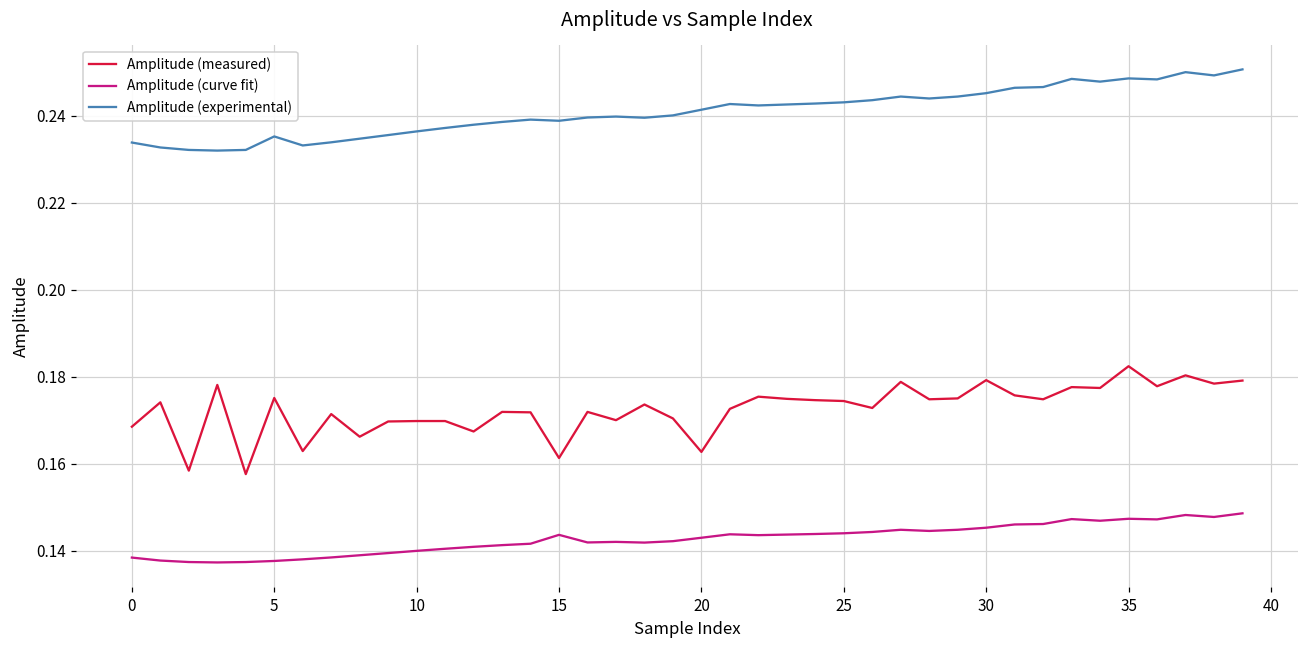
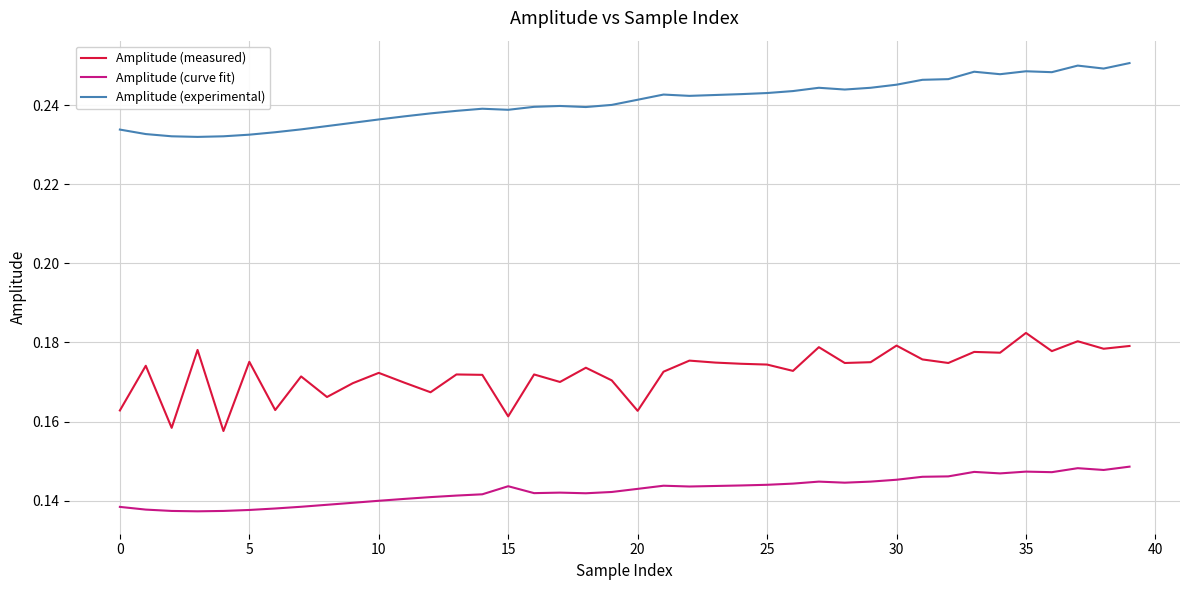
Amplitude (measured), 0: 0.169 -> 0.163
Amplitude (experimental), 5: 0.235 -> 0.233
Amplitude (measured), 10: 0.170 -> 0.172
